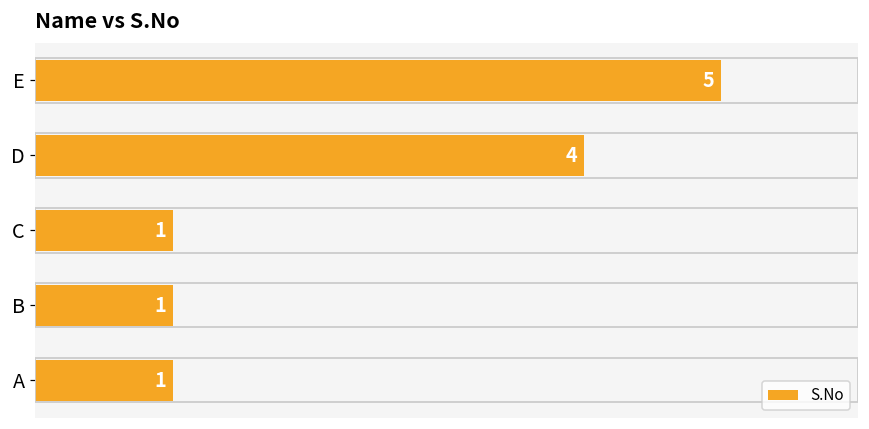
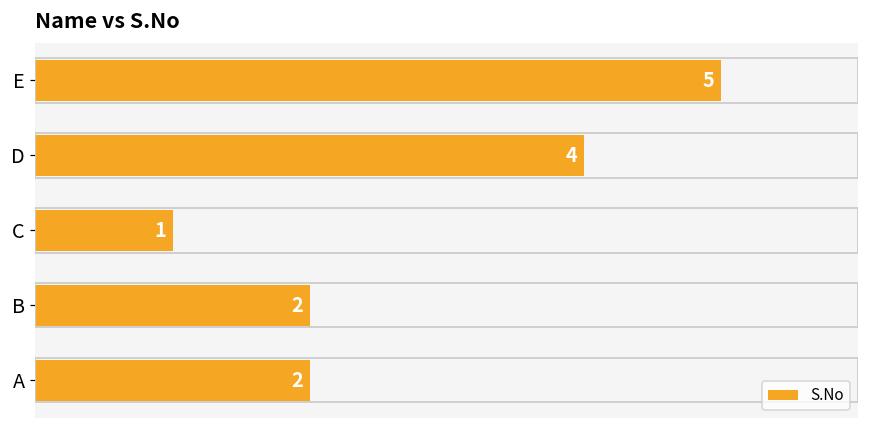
B: 1 -> 2
A: 1 -> 2
